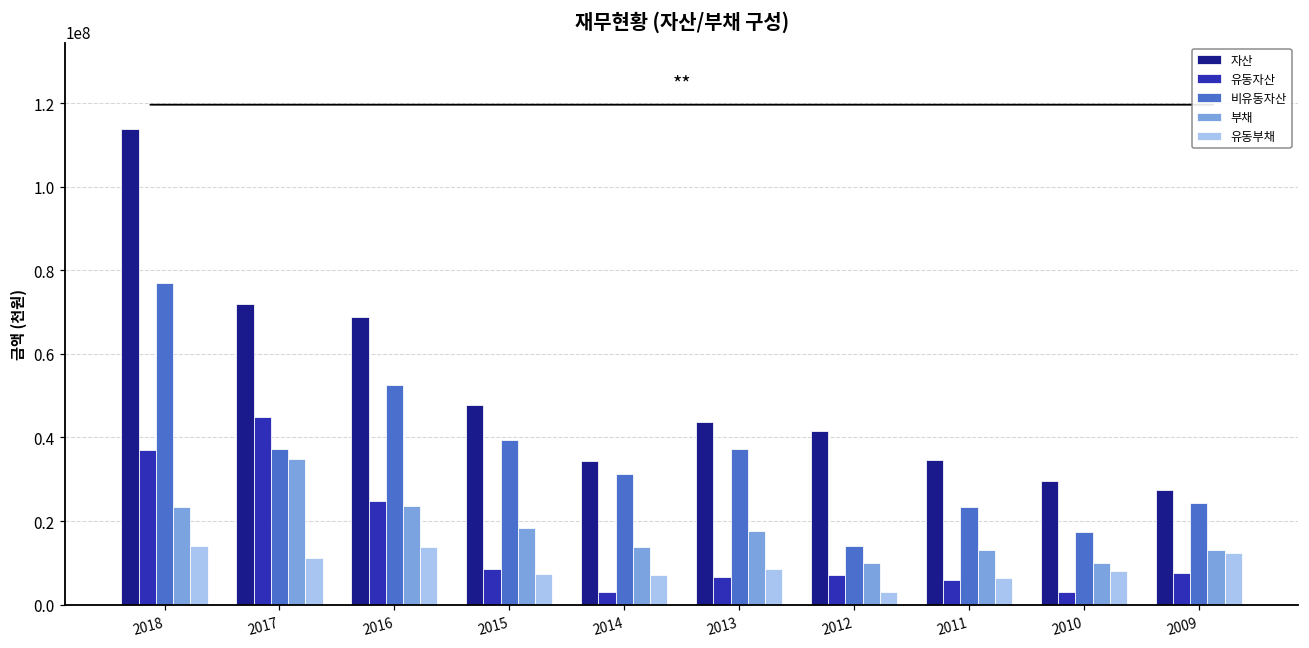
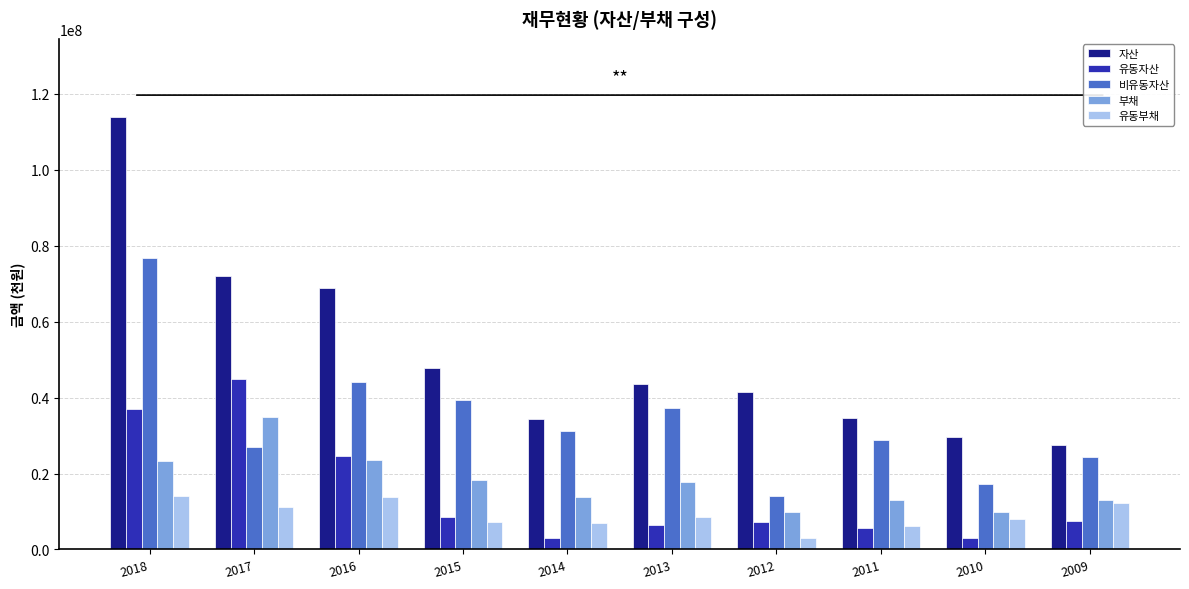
비유동자산, 2017: 37000000 -> 27000000
비유동자산, 2016: 53000000 -> 44000000
비유동자산, 2011: 23000000 -> 29000000
